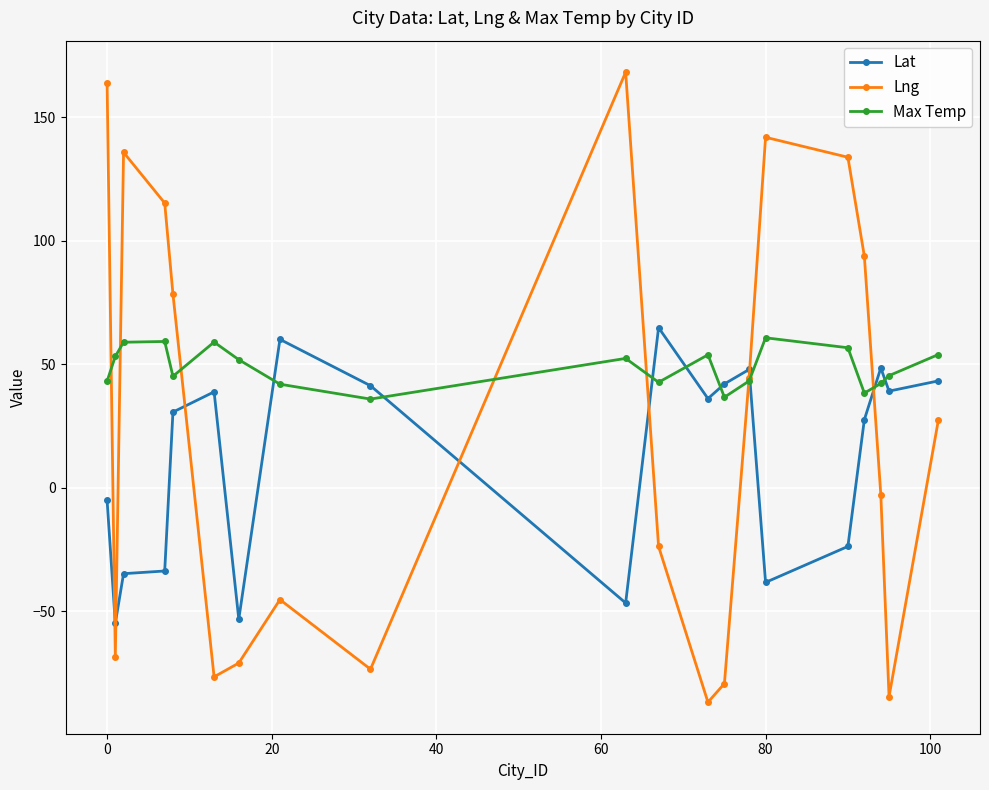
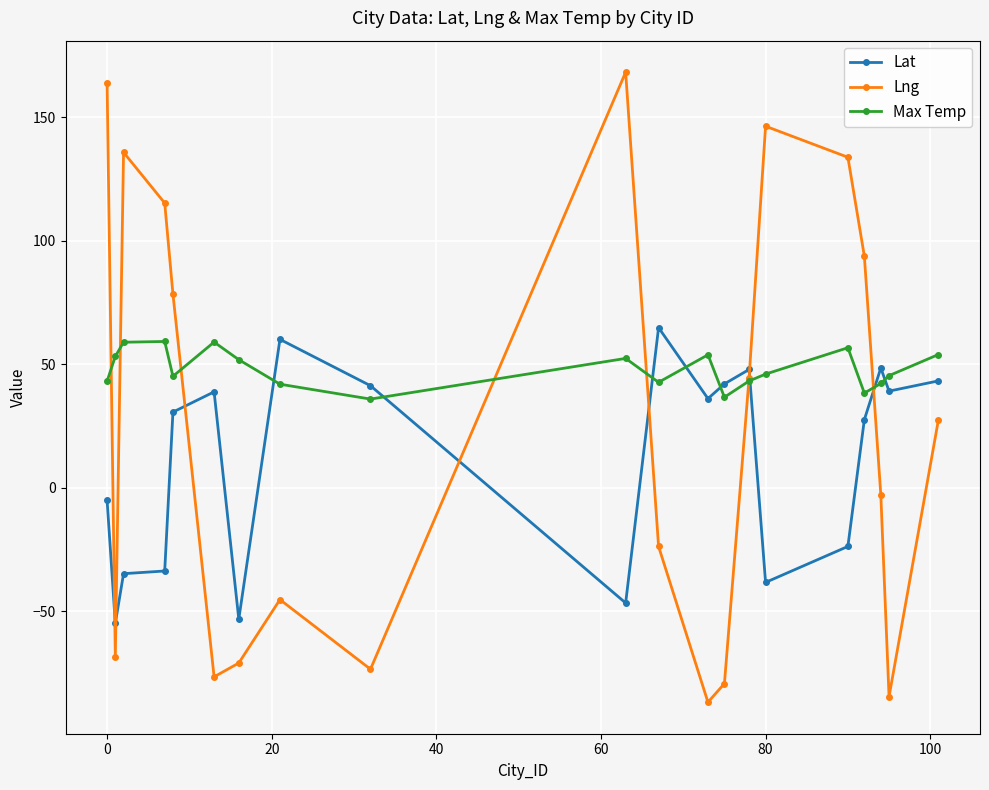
Lng, 80: 142 -> 146
Max Temp, 80: 61 -> 46
